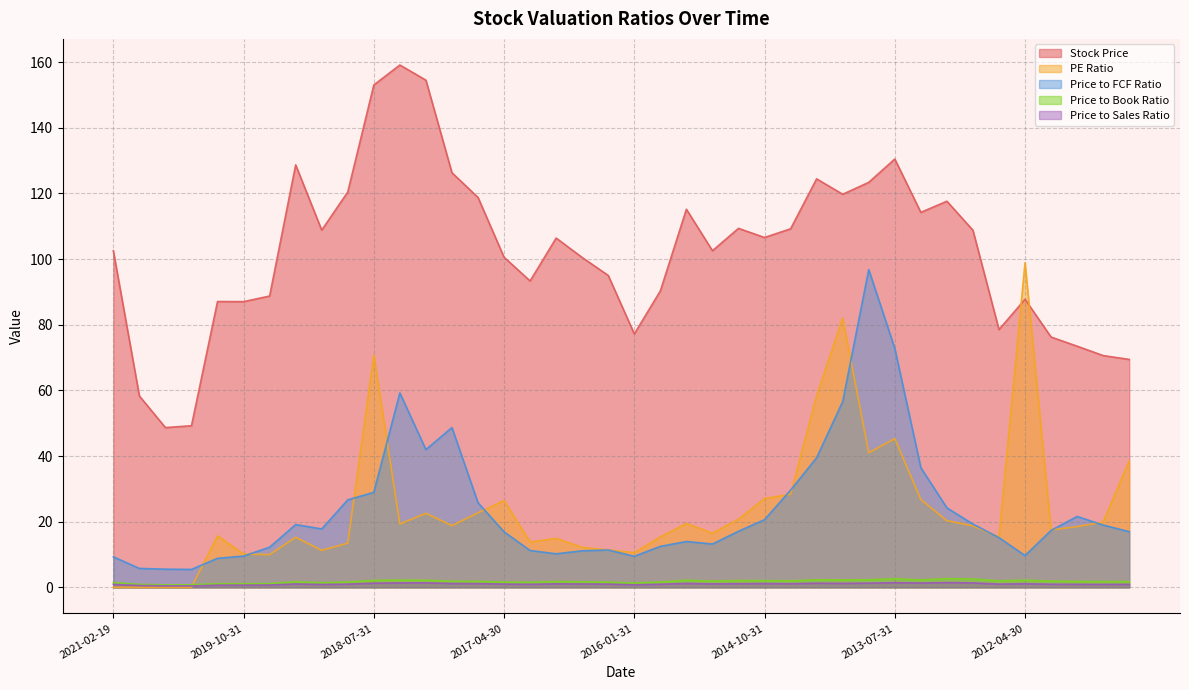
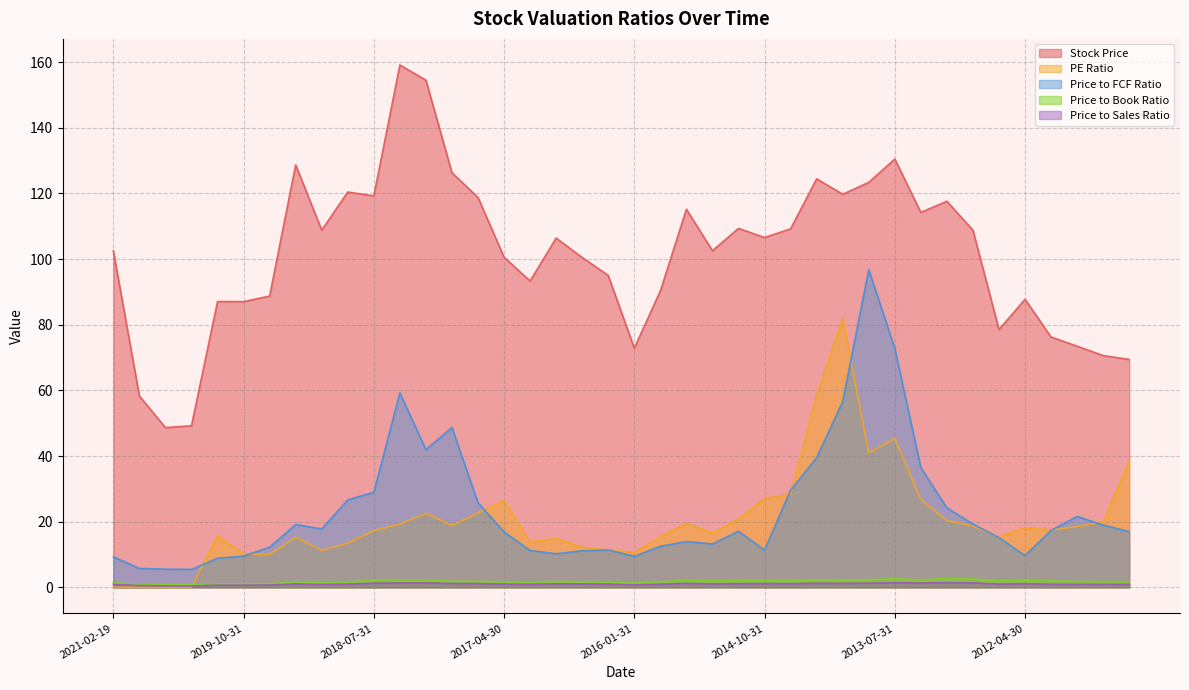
Stock Price, 2018-07-31: 153 -> 119
PE Ratio, 2018-07-31: 71 -> 17
Stock Price, 2016-01-31: 77 -> 73
Price to FCF Ratio, 2014-10-31: 21 -> 11
PE Ratio, 2012-04-30: 99 -> 18
